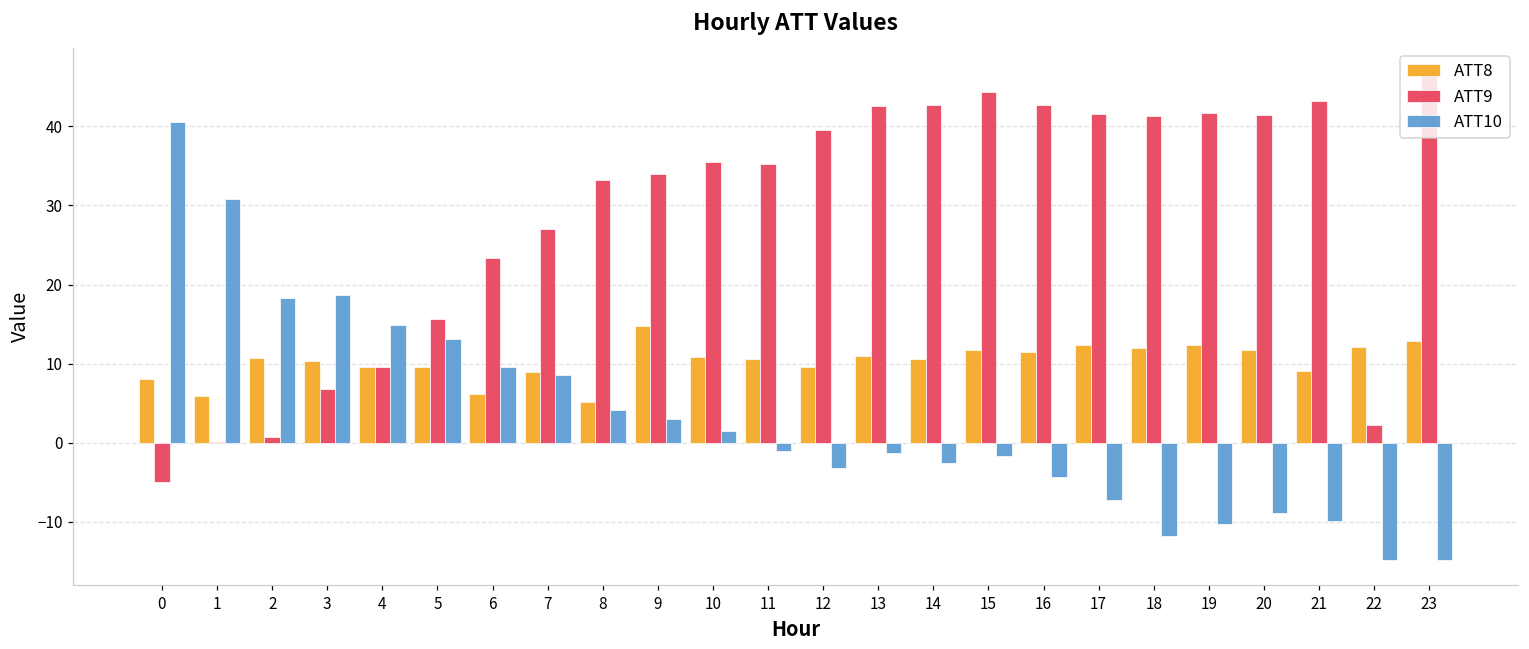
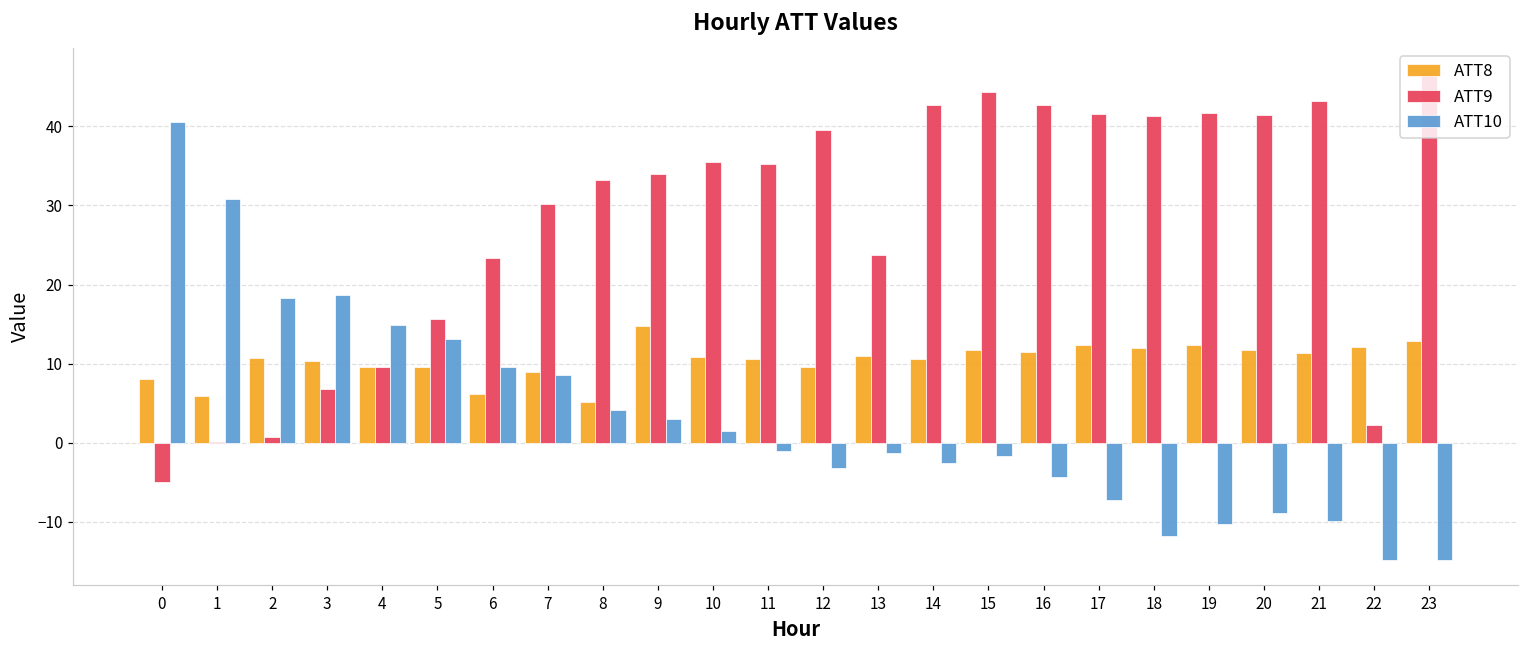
ATT9, 7: 27 -> 30
ATT9, 13: 43 -> 24
ATT8, 21: 9 -> 11
